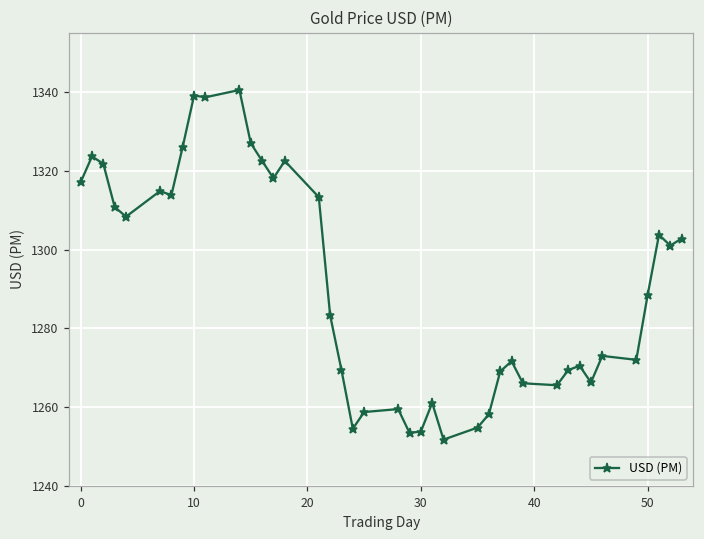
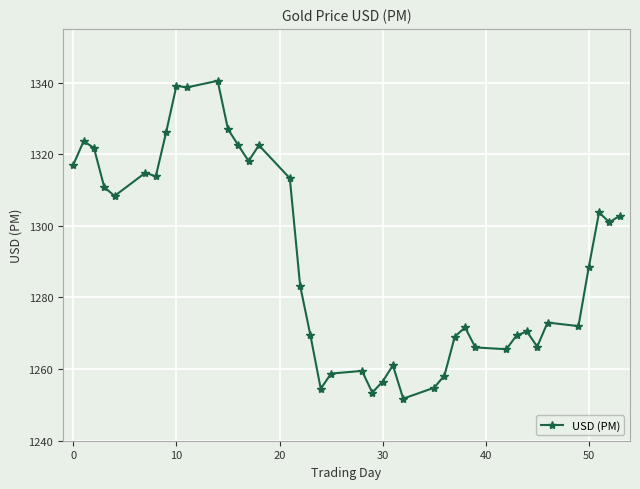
30: 1254 -> 1257
